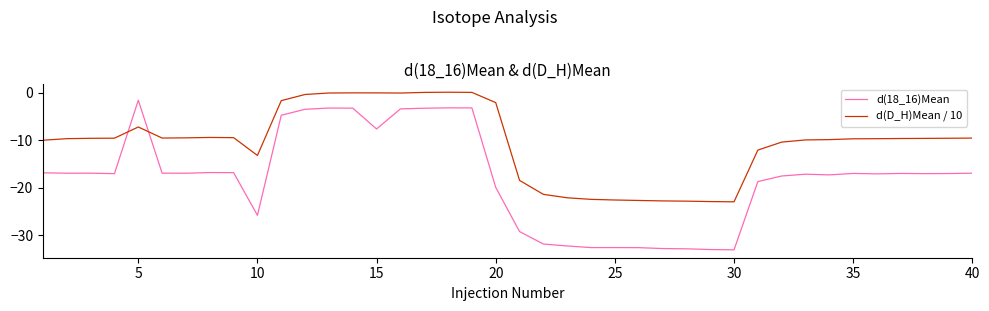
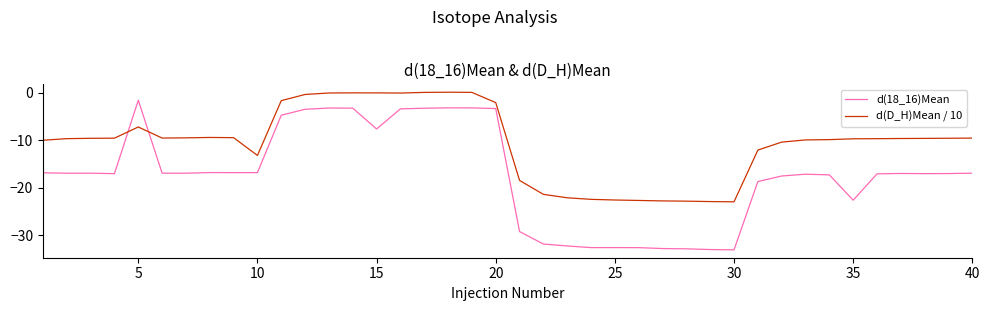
d(18_16)Mean, 10: -26 -> -17
d(18_16)Mean, 20: -20 -> -3
d(18_16)Mean, 35: -17 -> -23
